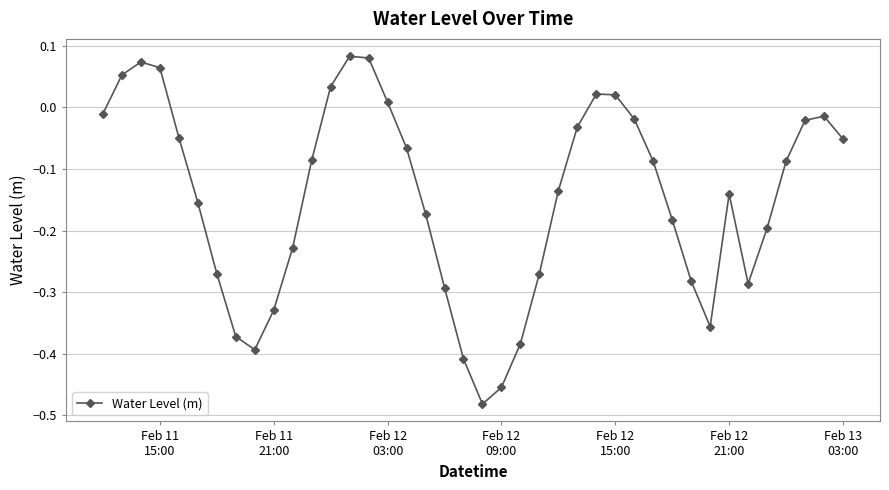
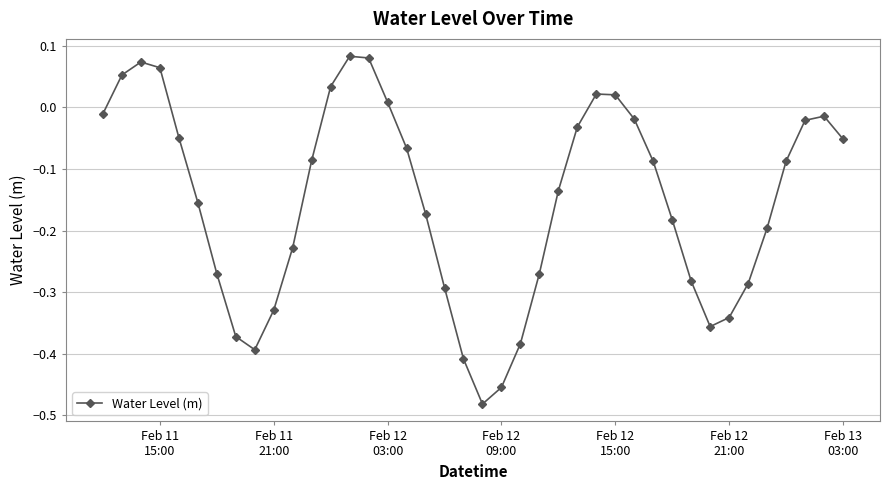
Feb 12 21:00: -0.14 -> -0.34
